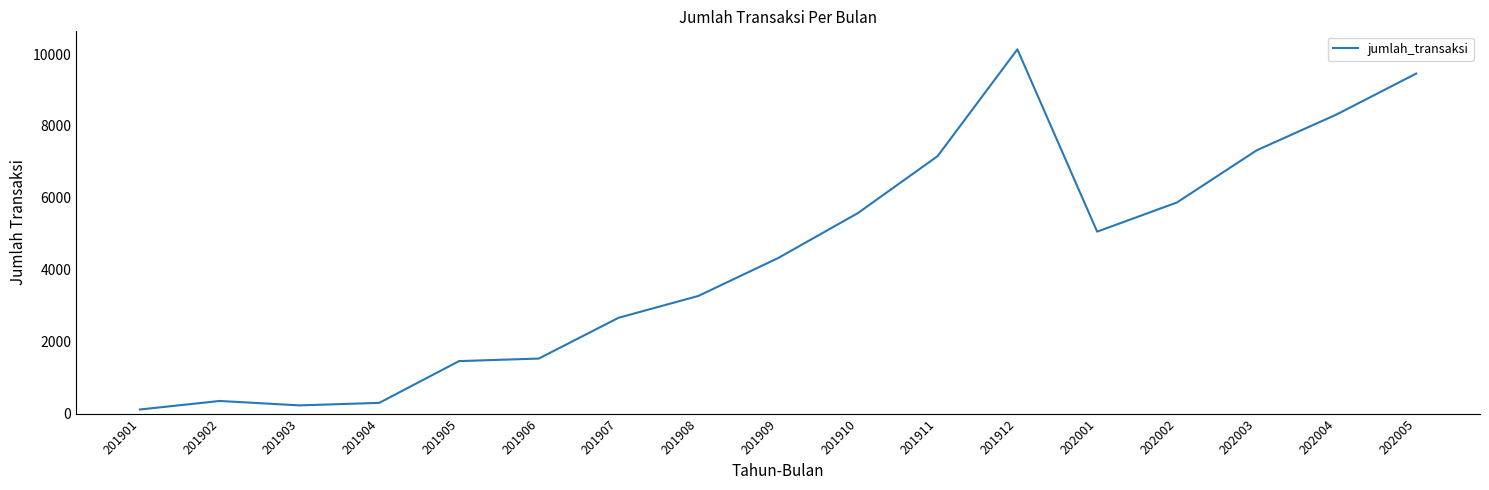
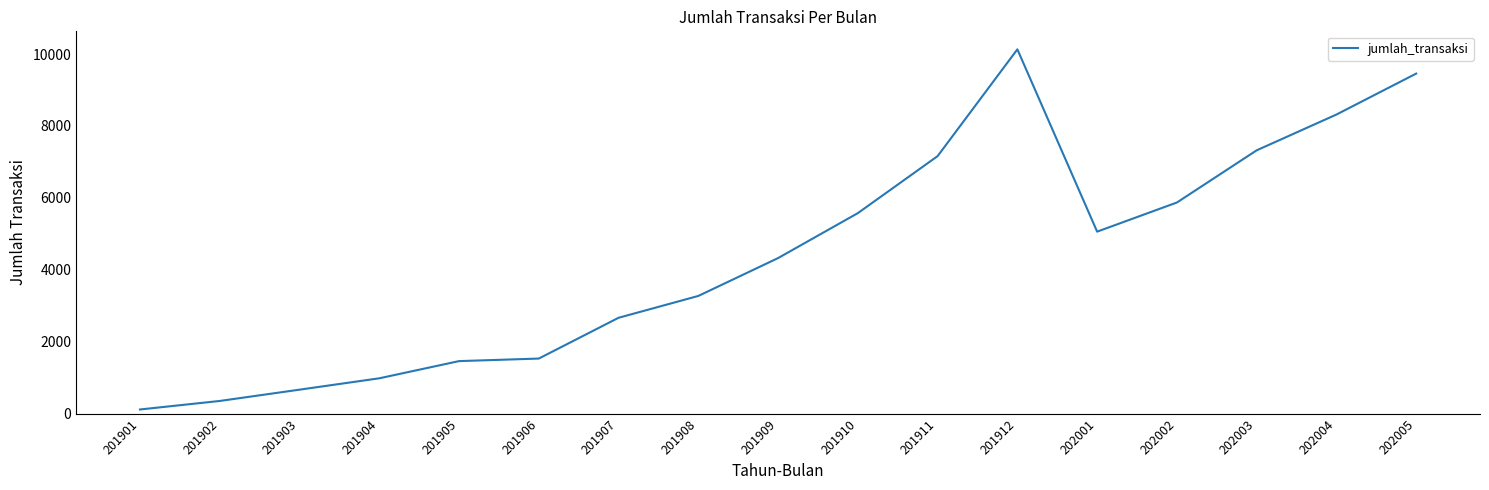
201903: 200 -> 700
201904: 300 -> 1000
